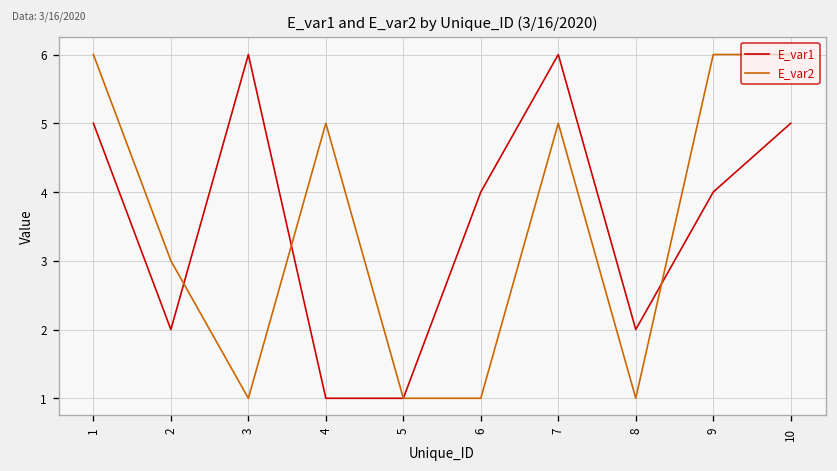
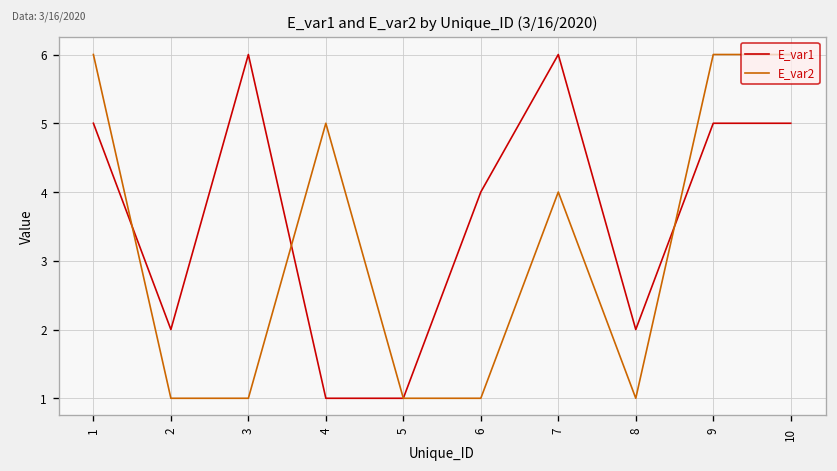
E_var2, 2: 3 -> 1
E_var2, 7: 5 -> 4
E_var1, 9: 4 -> 5
